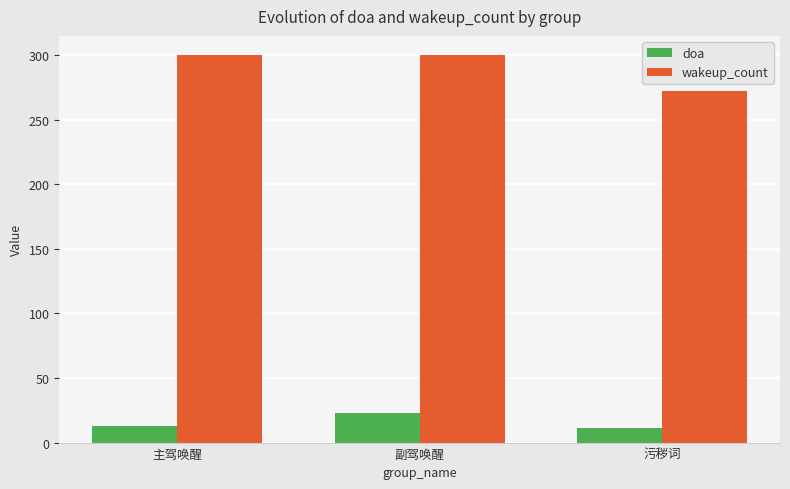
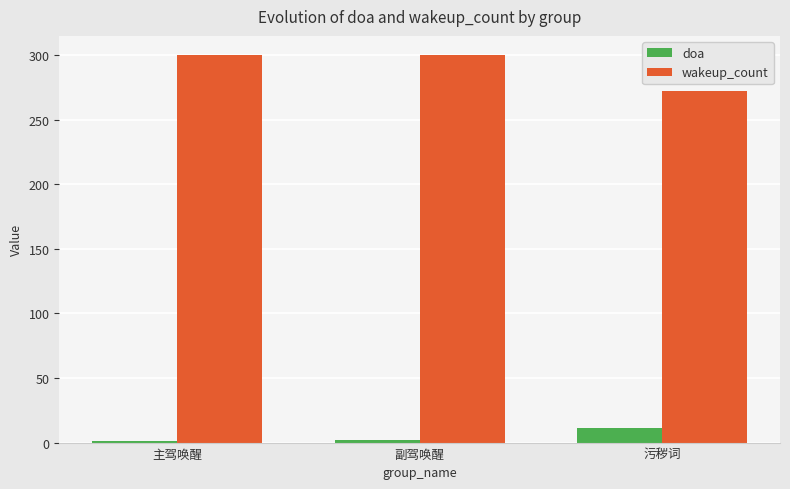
doa, 主驾唤醒: 13 -> 1
doa, 副驾唤醒: 23 -> 2
